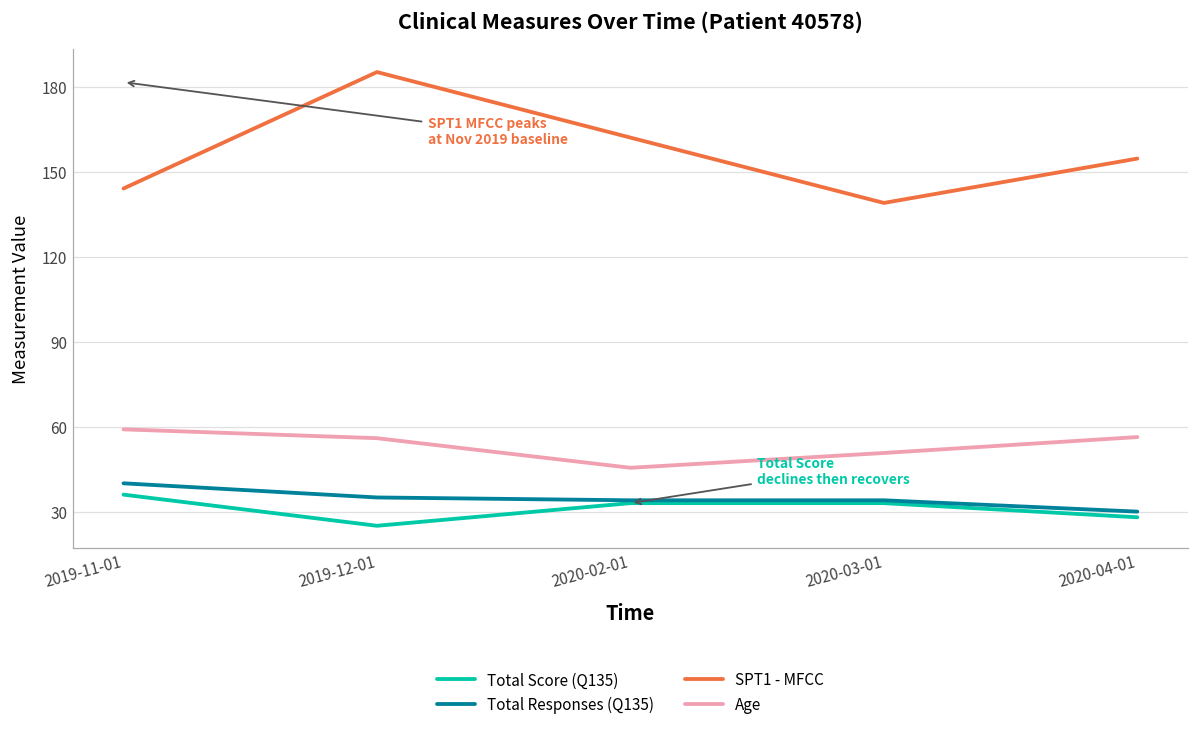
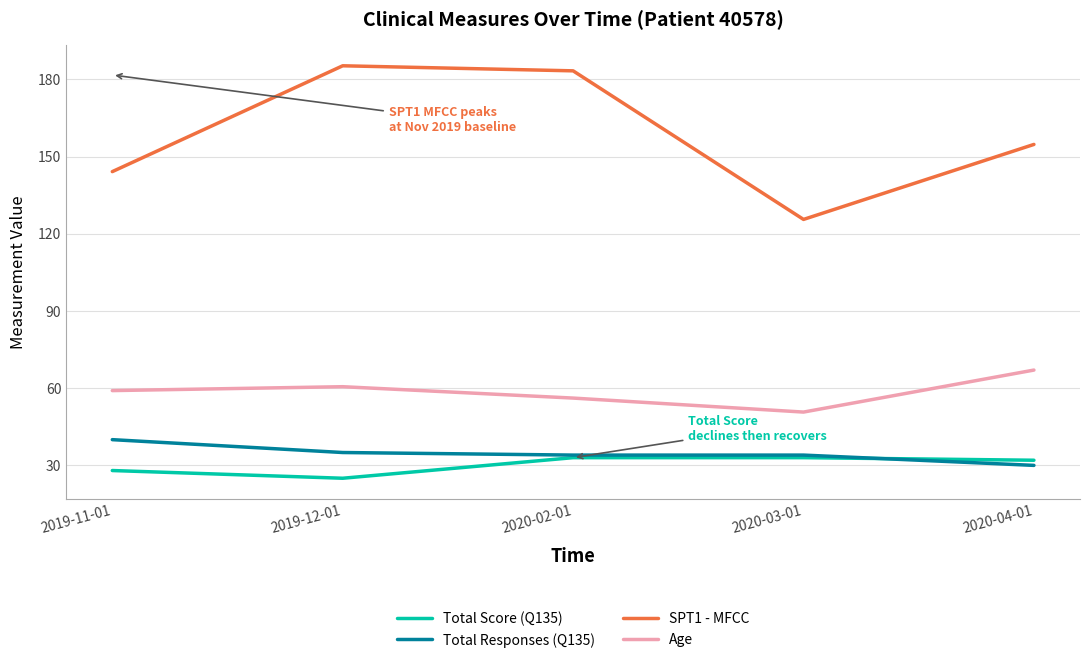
Total Score (Q135), 2019-11-01: 36 -> 28
Age, 2019-12-01: 56 -> 61
SPT1 - MFCC, 2020-02-01: 162 -> 183
Age, 2020-02-01: 45 -> 56
SPT1 - MFCC, 2020-03-01: 139 -> 126
Total Score (Q135), 2020-04-01: 28 -> 32
Age, 2020-04-01: 56 -> 67
